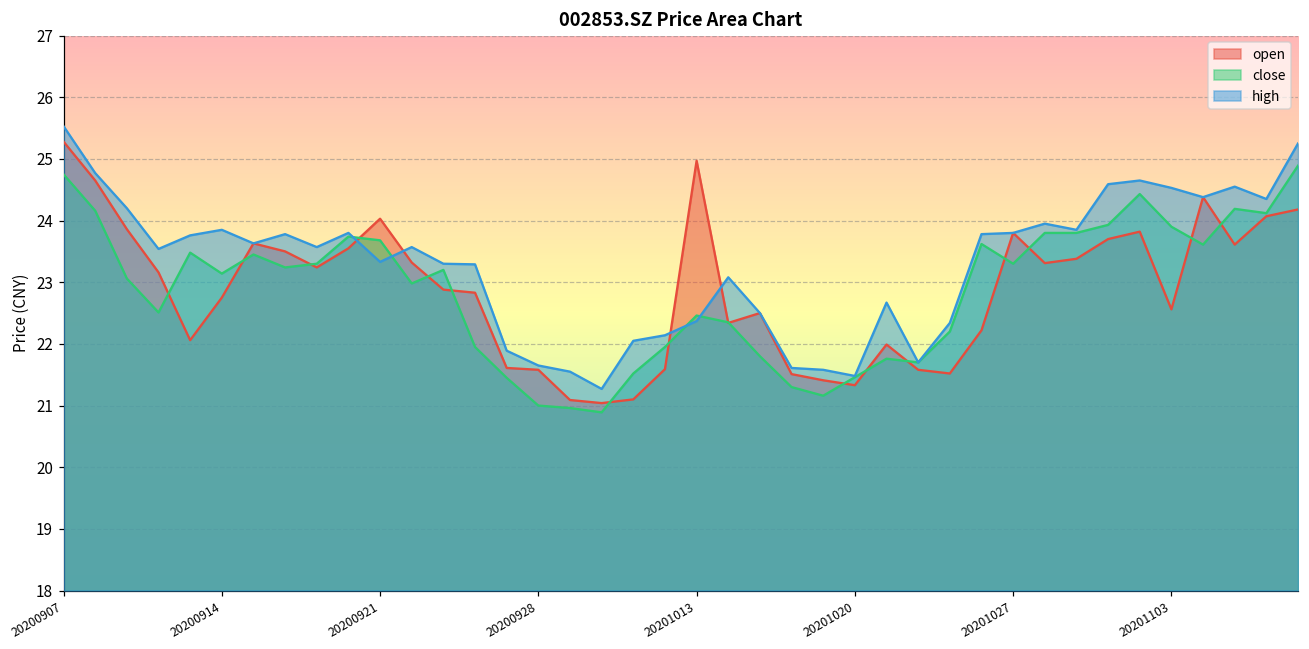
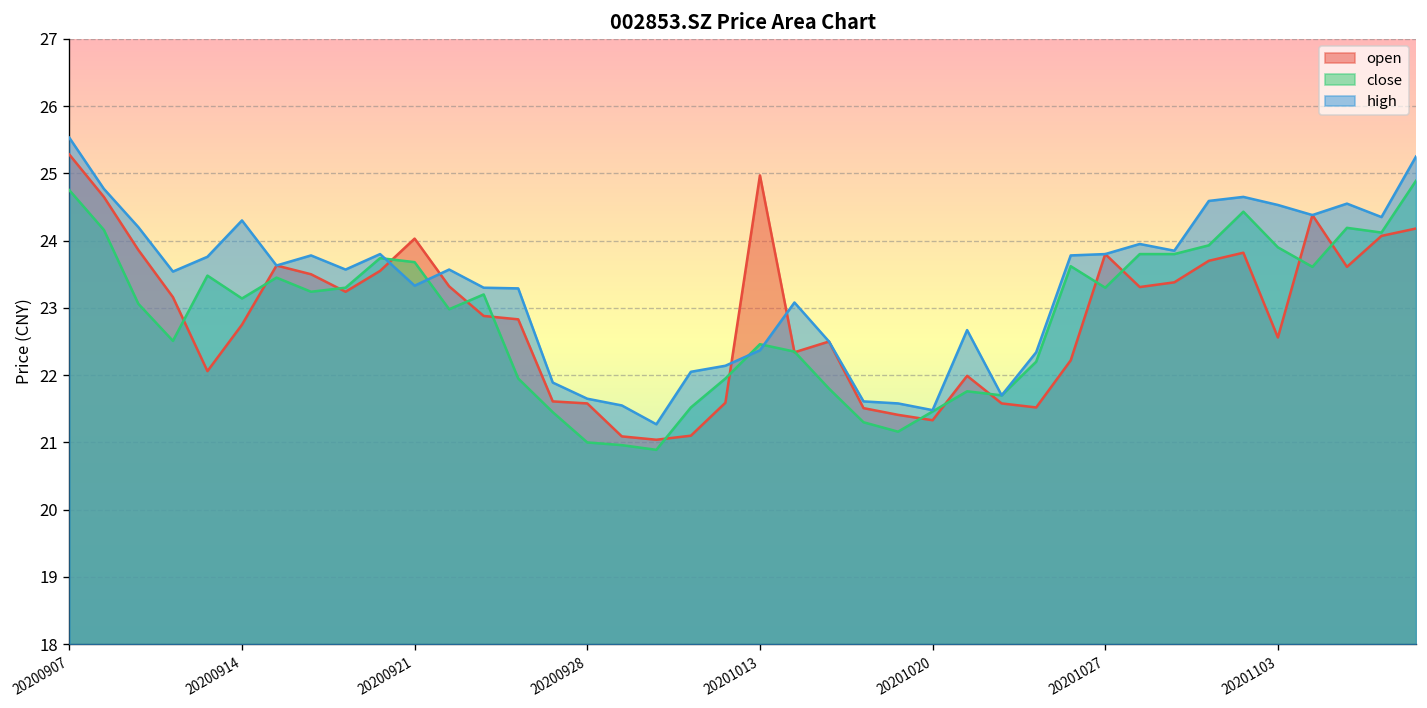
high, 20200914: 23.9 -> 24.3
